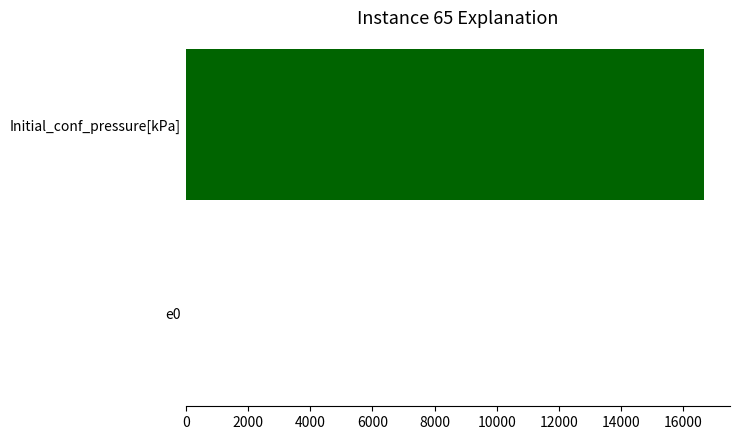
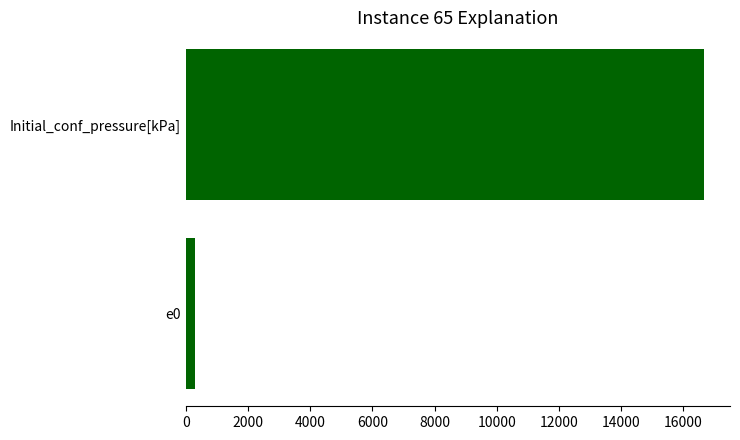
e0: 0 -> 300
